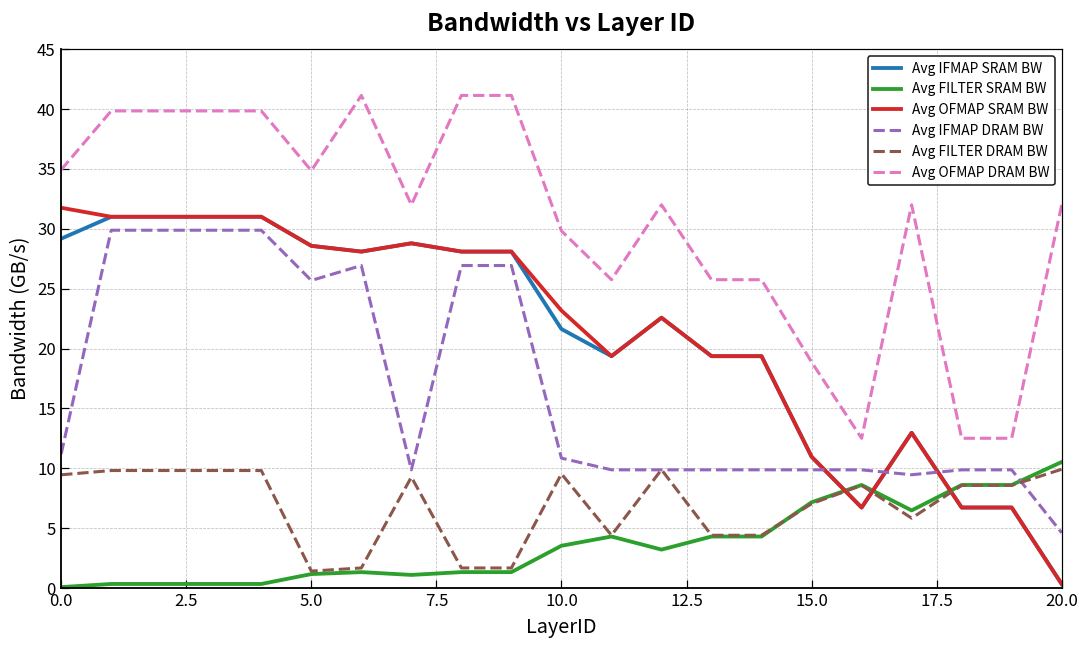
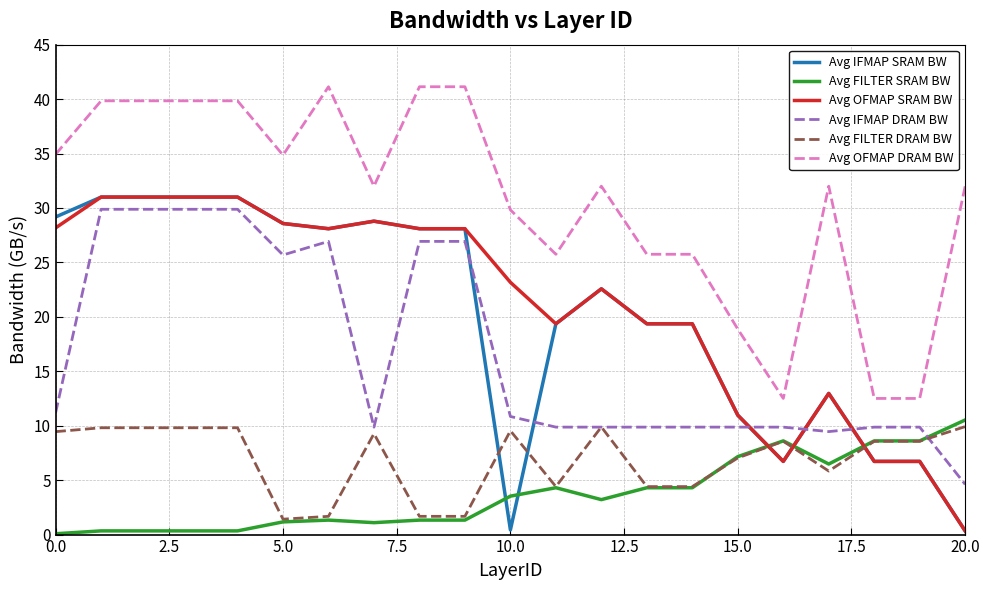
Avg OFMAP SRAM BW, 0.0: 31.8 -> 28.2
Avg IFMAP SRAM BW, 10.0: 21.6 -> 0.4
